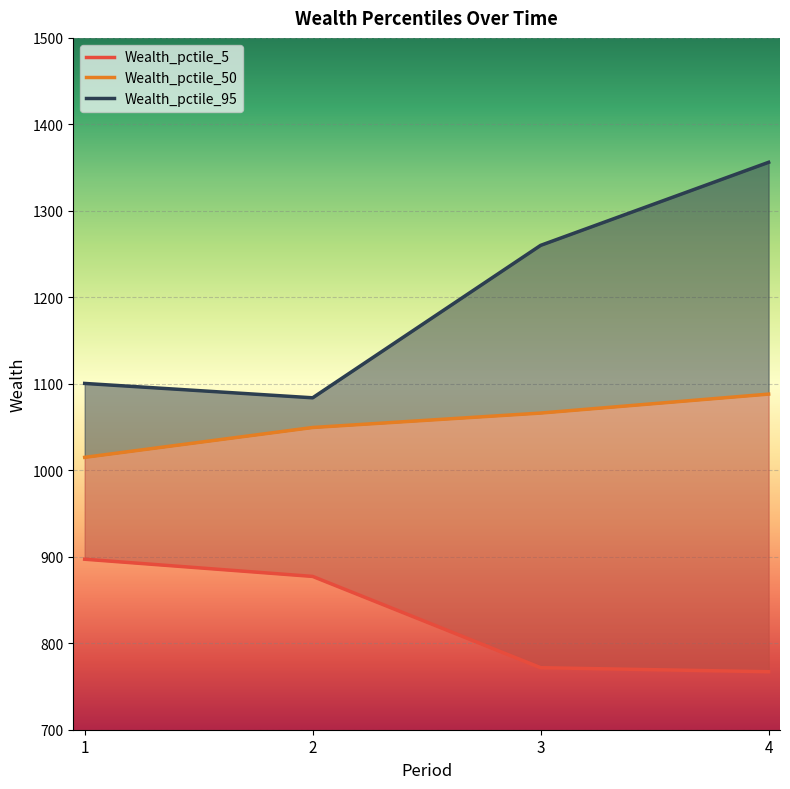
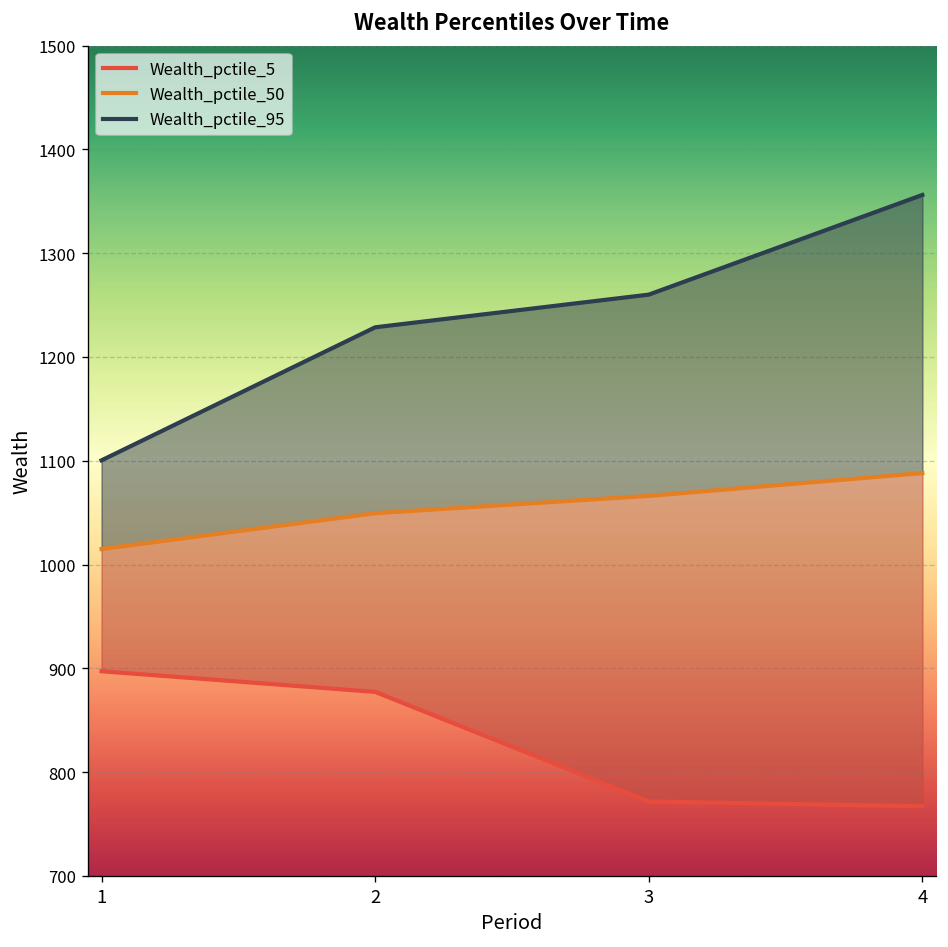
Wealth_pctile_95, 2: 1080 -> 1230
